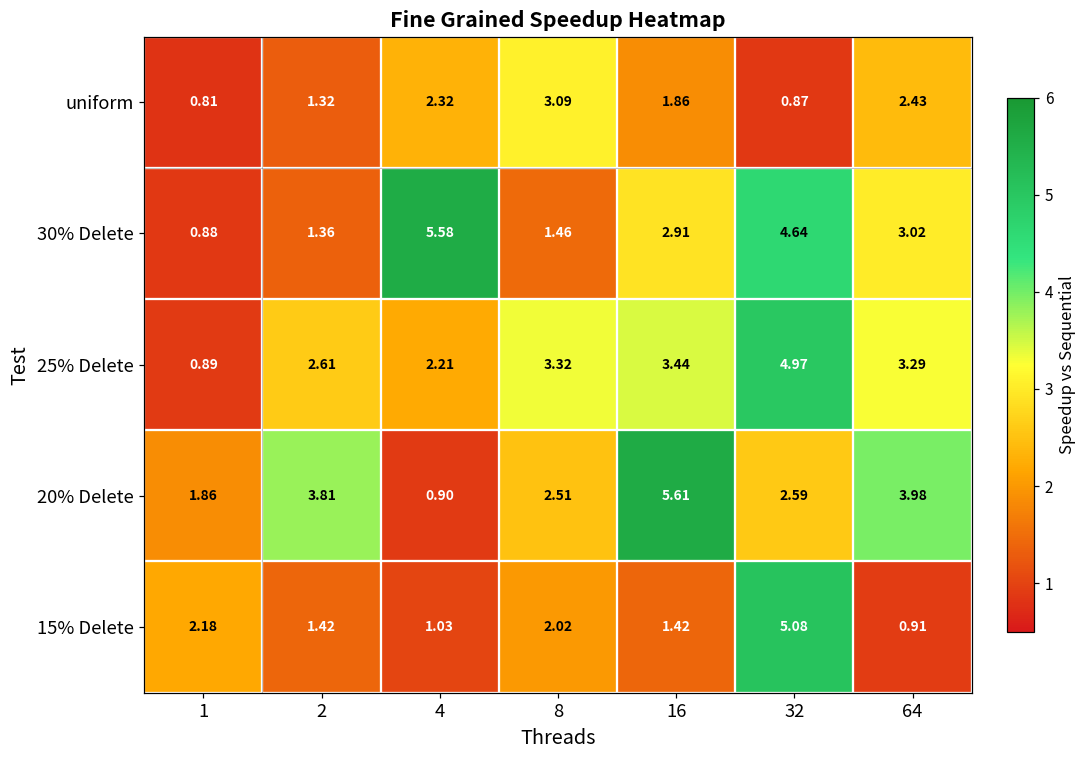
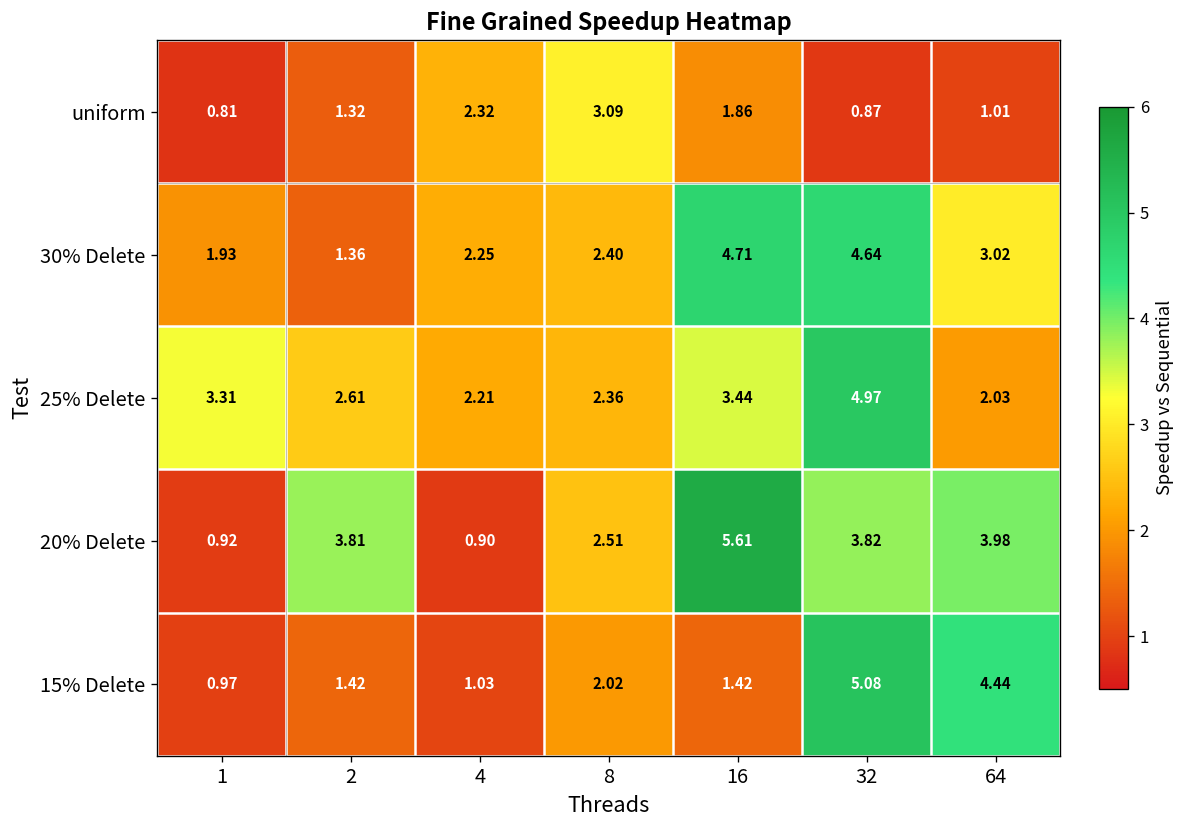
uniform, 64: 2.43 -> 1.01
30% Delete, 1: 0.88 -> 1.93
30% Delete, 4: 5.58 -> 2.25
30% Delete, 8: 1.46 -> 2.40
30% Delete, 16: 2.91 -> 4.71
25% Delete, 1: 0.89 -> 3.31
25% Delete, 8: 3.32 -> 2.36
25% Delete, 64: 3.29 -> 2.03
20% Delete, 1: 1.86 -> 0.92
20% Delete, 32: 2.59 -> 3.82
15% Delete, 1: 2.18 -> 0.97
15% Delete, 64: 0.91 -> 4.44
